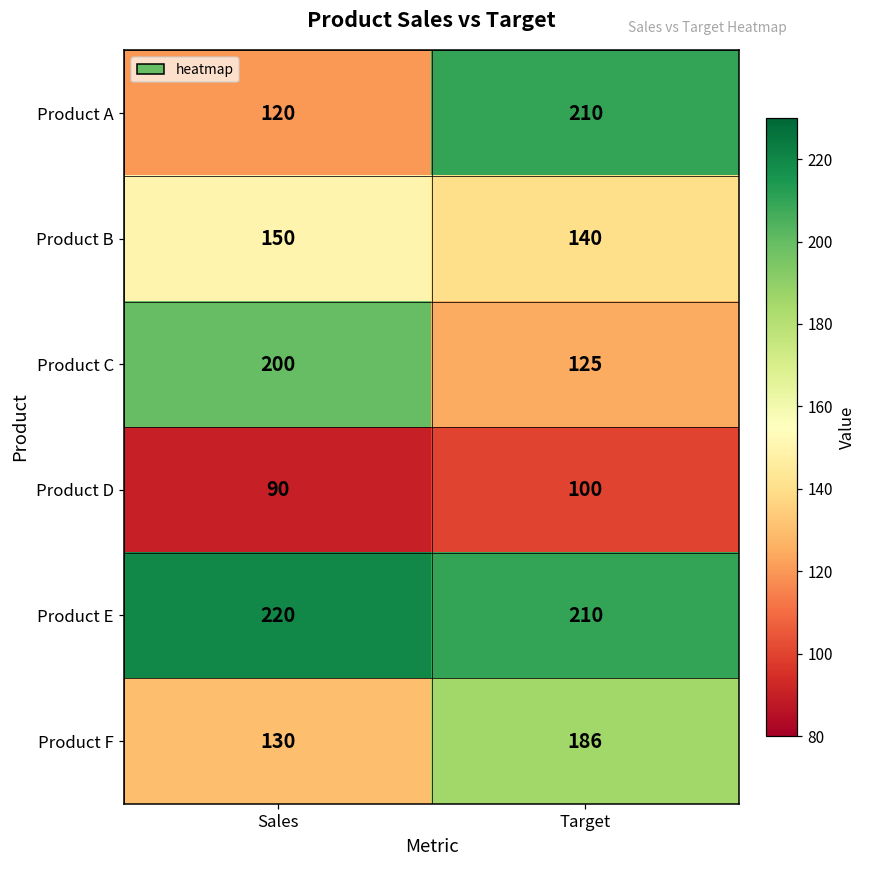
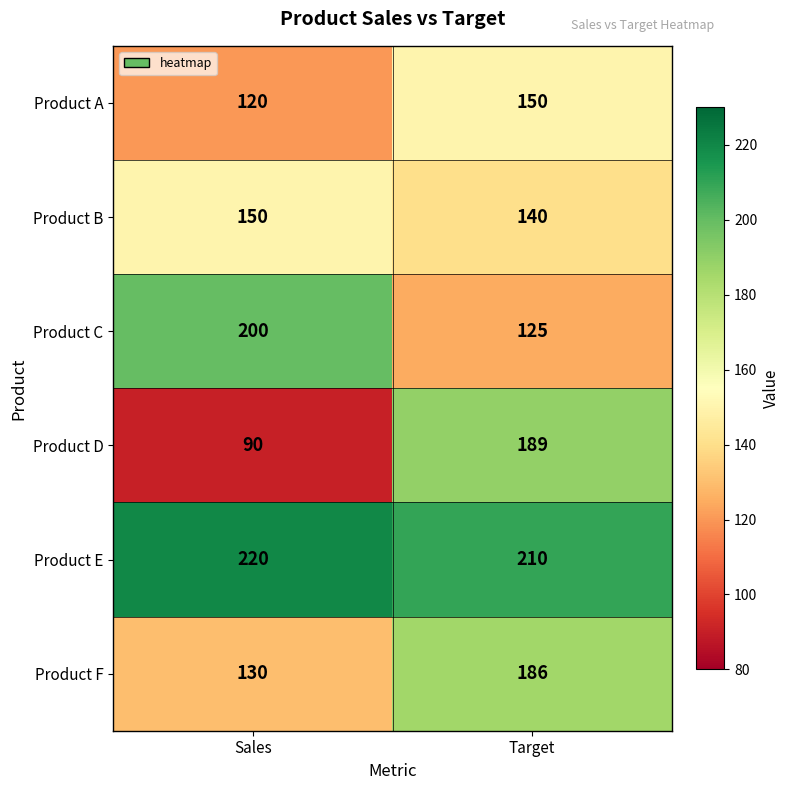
Product A, Target: 210 -> 150
Product D, Target: 100 -> 189
